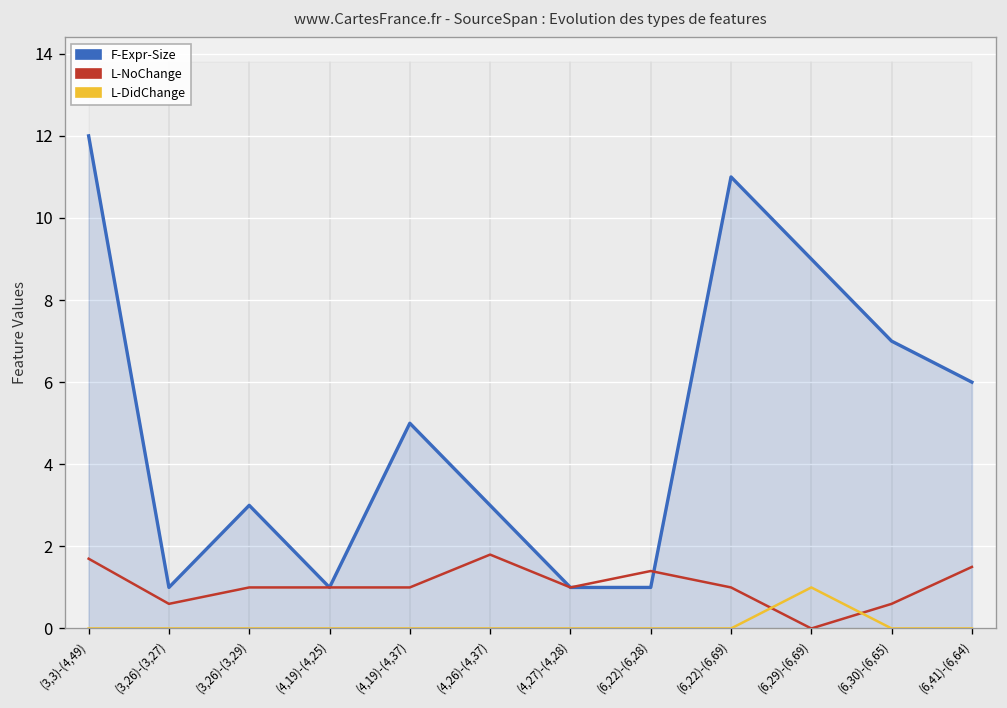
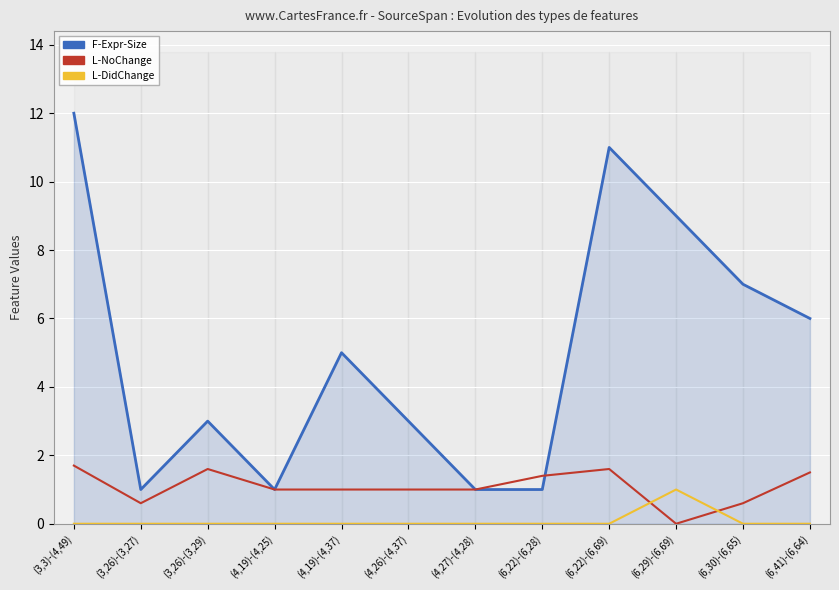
L-NoChange, (3,26)-(3,29): 1.0 -> 1.6
L-NoChange, (4,26)-(4,37): 1.8 -> 1.0
L-NoChange, (6,22)-(6,69): 1.0 -> 1.6
